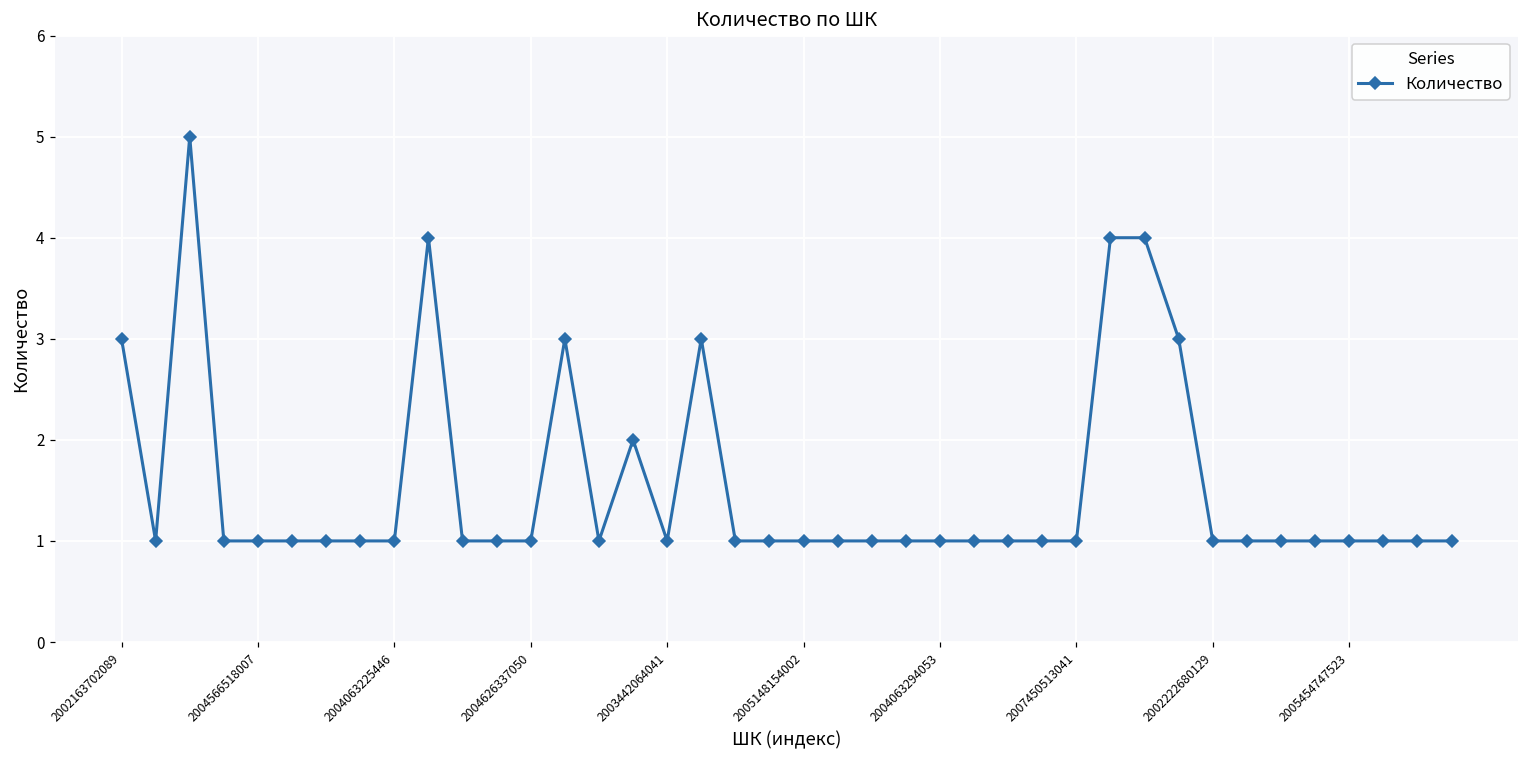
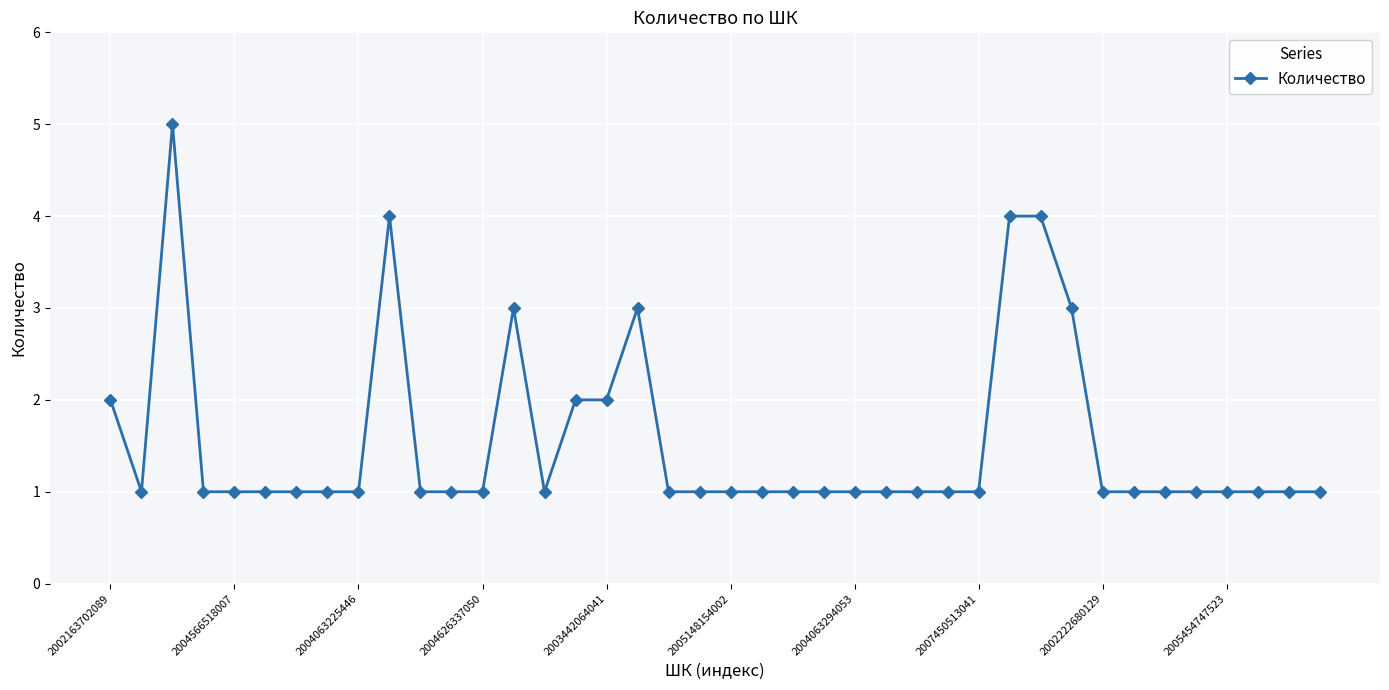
2002163702089: 3 -> 2
2003442064041: 1 -> 2
